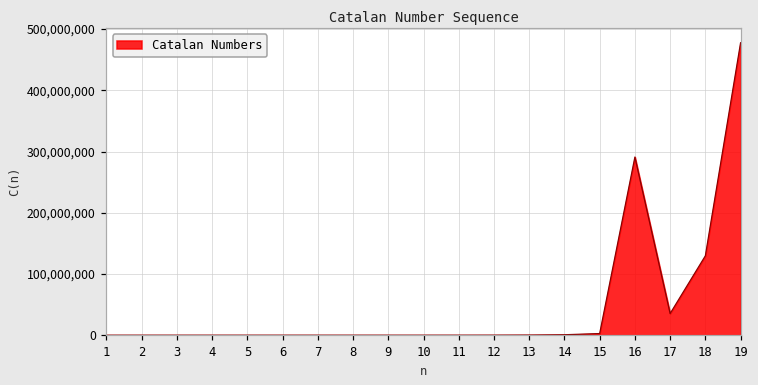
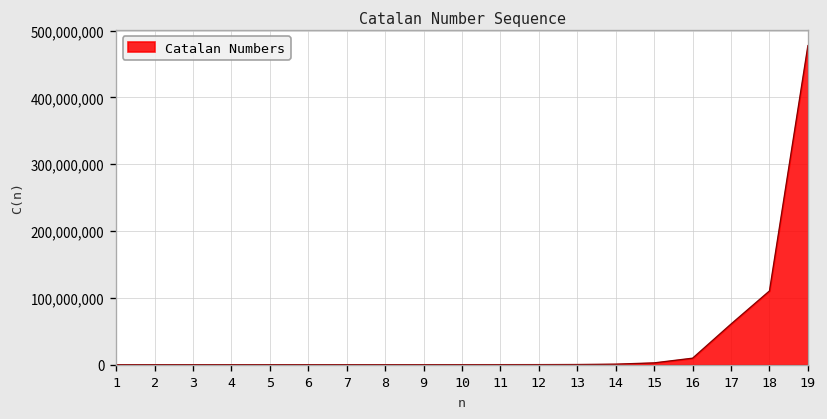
16: 290,000,000 -> 10,000,000
17: 40,000,000 -> 60,000,000
18: 130,000,000 -> 110,000,000
